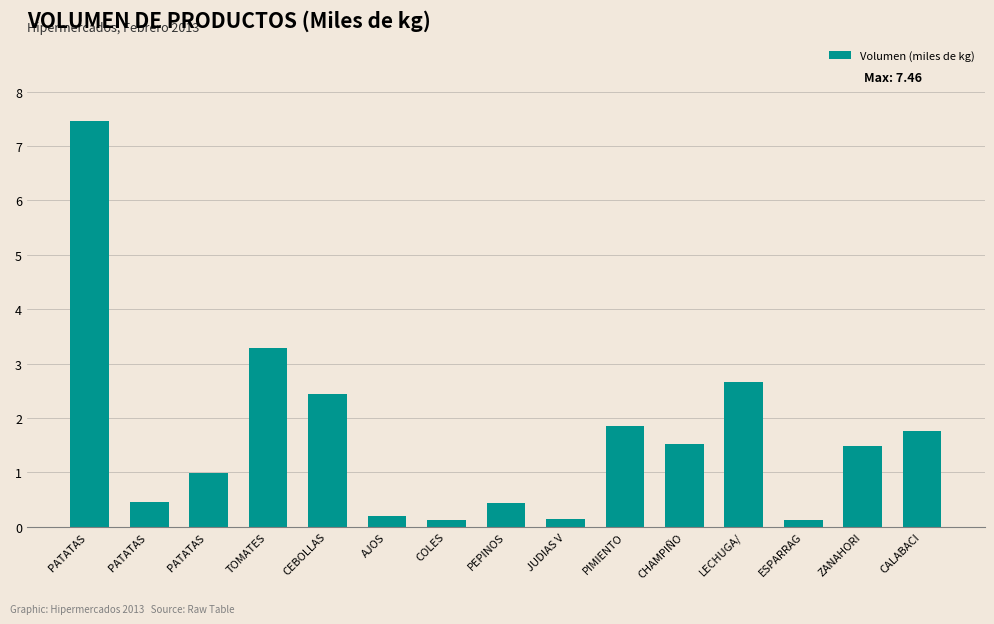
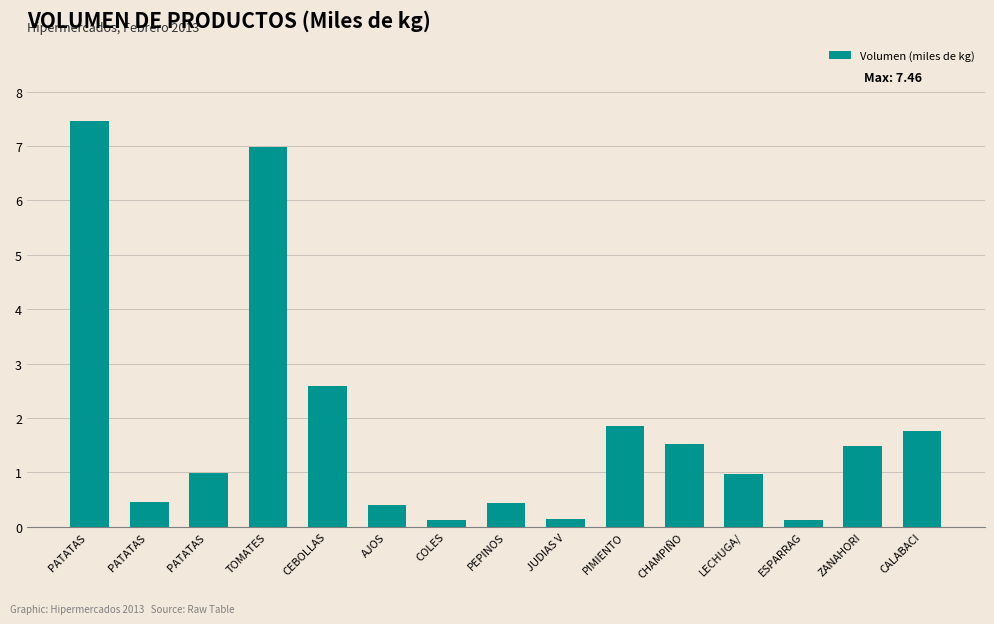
TOMATES: 3.3 -> 7.0
CEBOLLAS: 2.4 -> 2.6
AJOS: 0.2 -> 0.4
LECHUGA/: 2.7 -> 1.0
